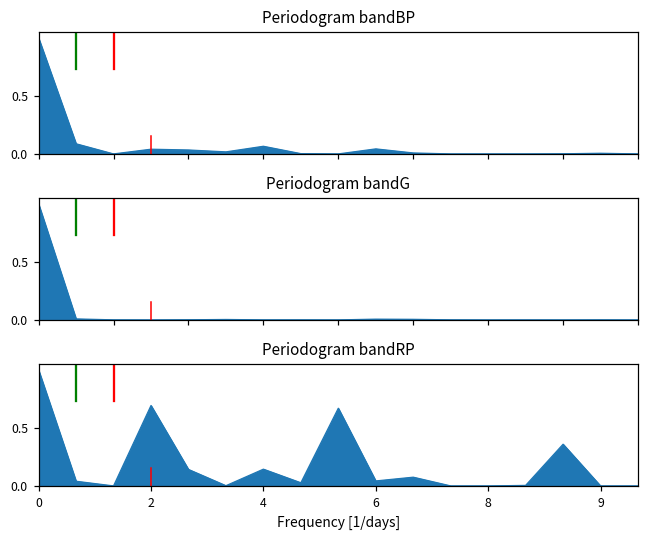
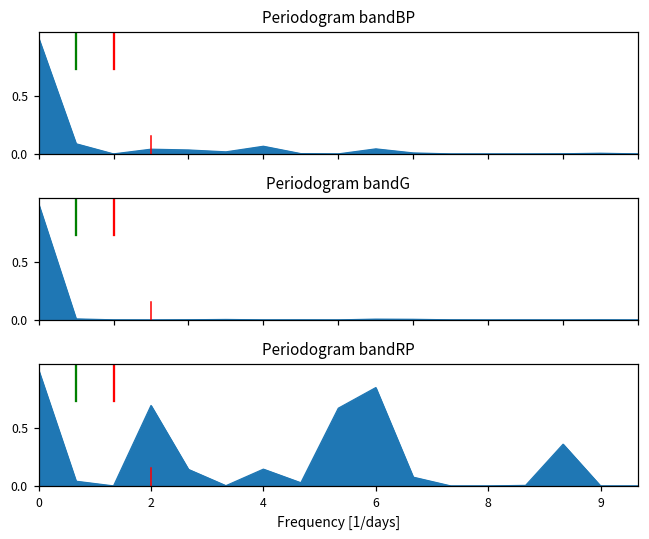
Periodogram bandRP, 6: 0.04 -> 0.85
